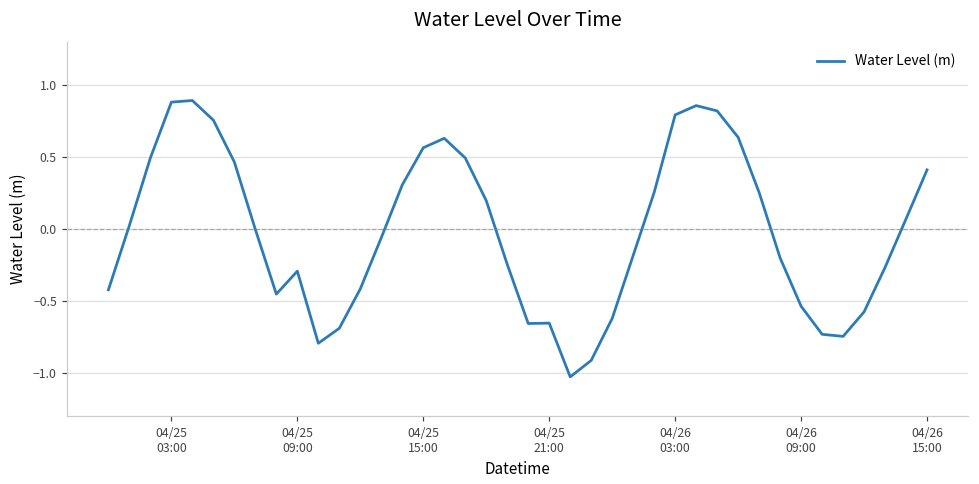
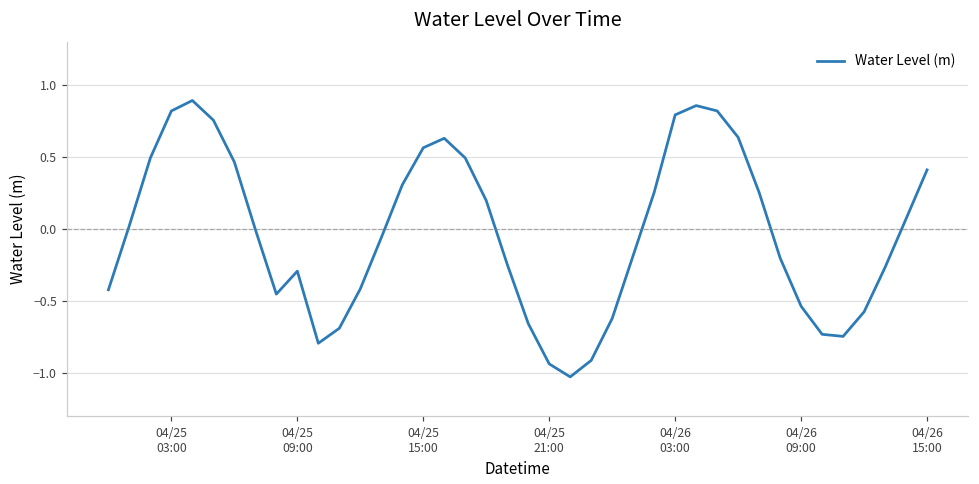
04/25 03:00: 0.88 -> 0.82
04/25 21:00: -0.65 -> -0.94
